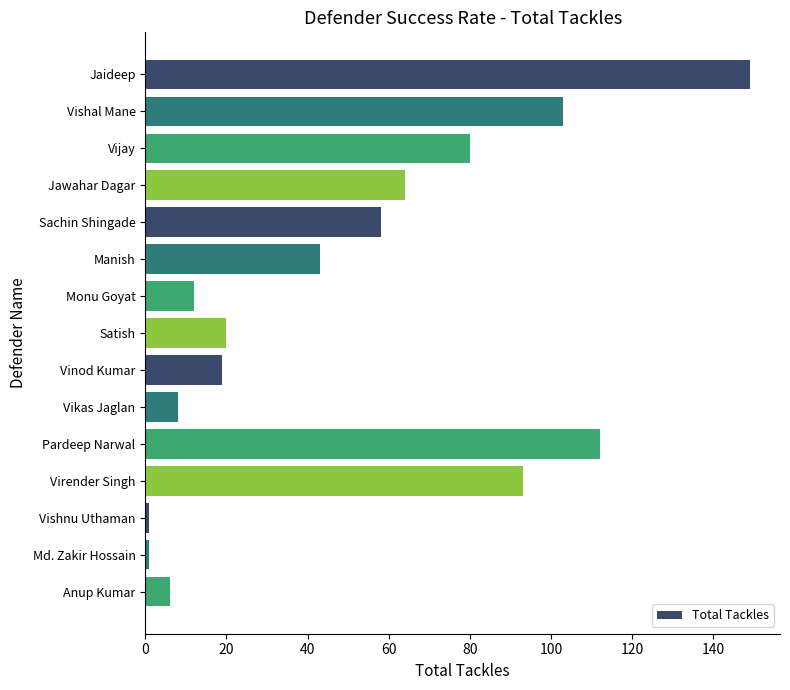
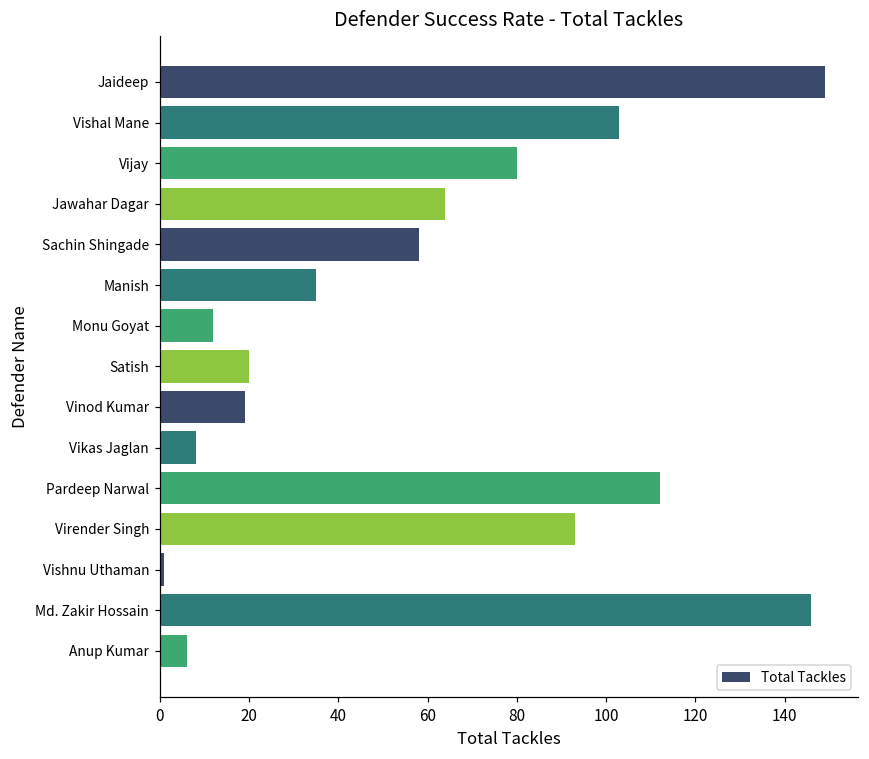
Manish: 43 -> 35
Md. Zakir Hossain: 1 -> 146
